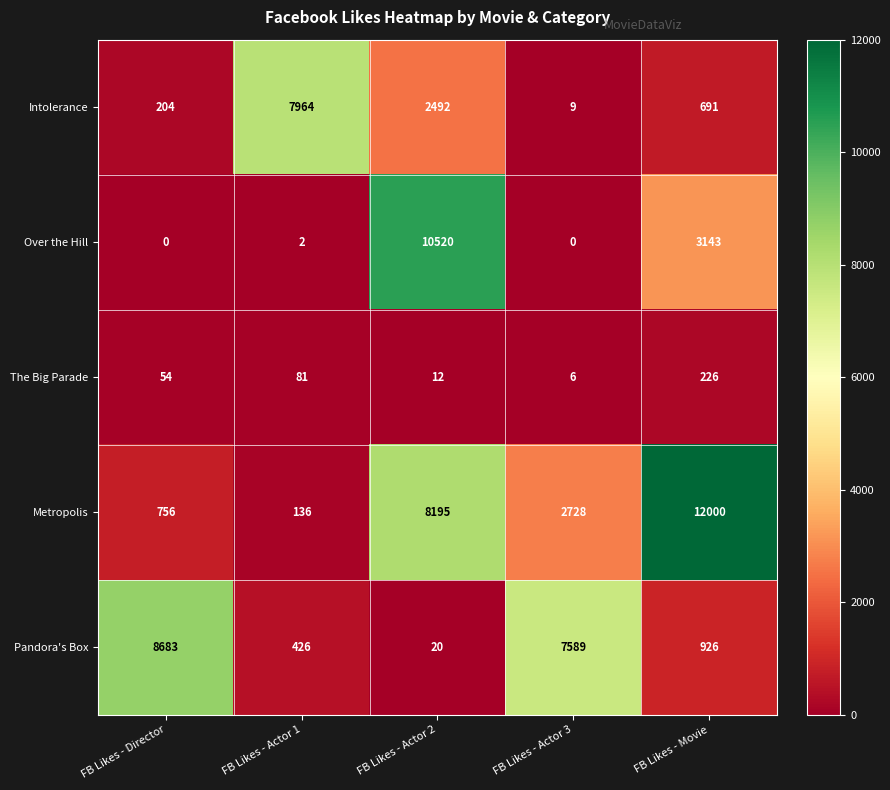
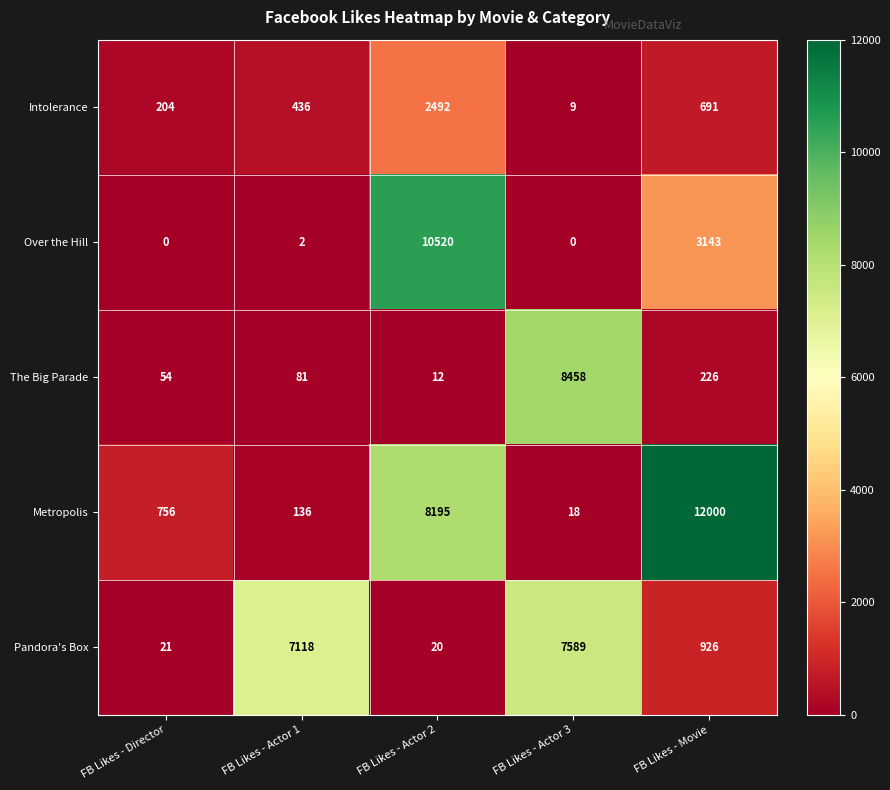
Intolerance, FB Likes - Actor 1: 7964 -> 436
The Big Parade, FB Likes - Actor 3: 6 -> 8458
Metropolis, FB Likes - Actor 3: 2728 -> 18
Pandora's Box, FB Likes - Director: 8683 -> 21
Pandora's Box, FB Likes - Actor 1: 426 -> 7118
